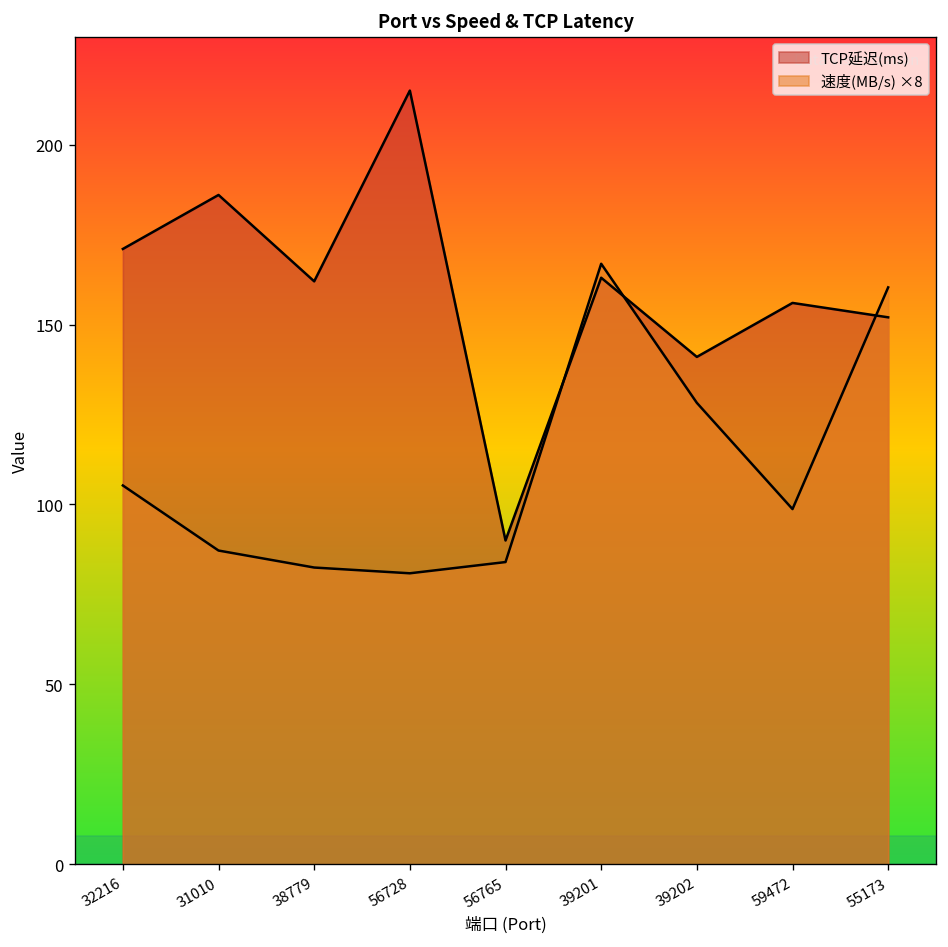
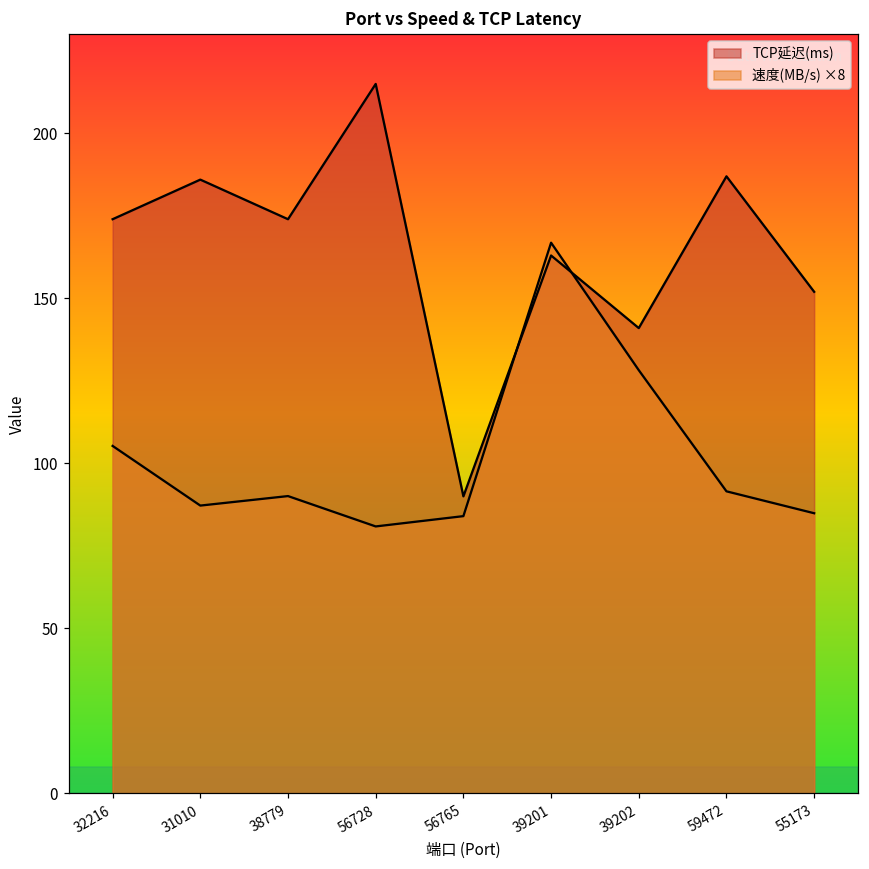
TCP延迟(ms), 32216: 171 -> 174
TCP延迟(ms), 38779: 162 -> 174
速度(MB/s) ×8, 38779: 82 -> 90
TCP延迟(ms), 59472: 156 -> 187
速度(MB/s) ×8, 59472: 99 -> 92
速度(MB/s) ×8, 55173: 160 -> 85
